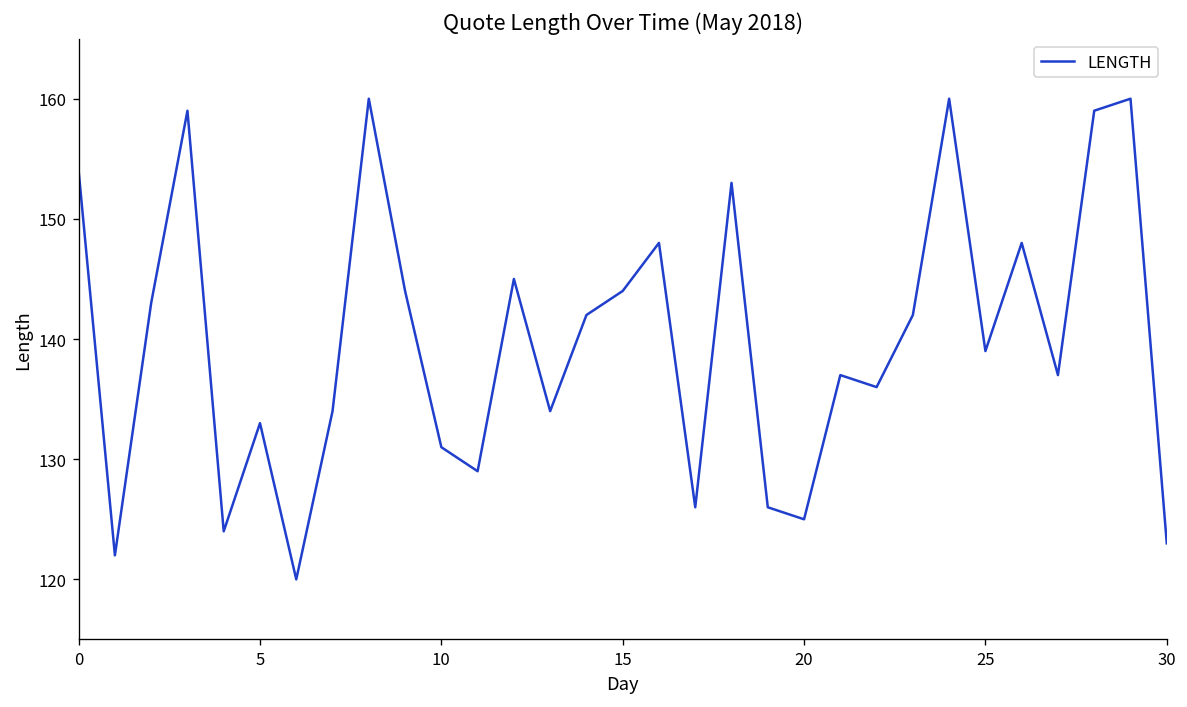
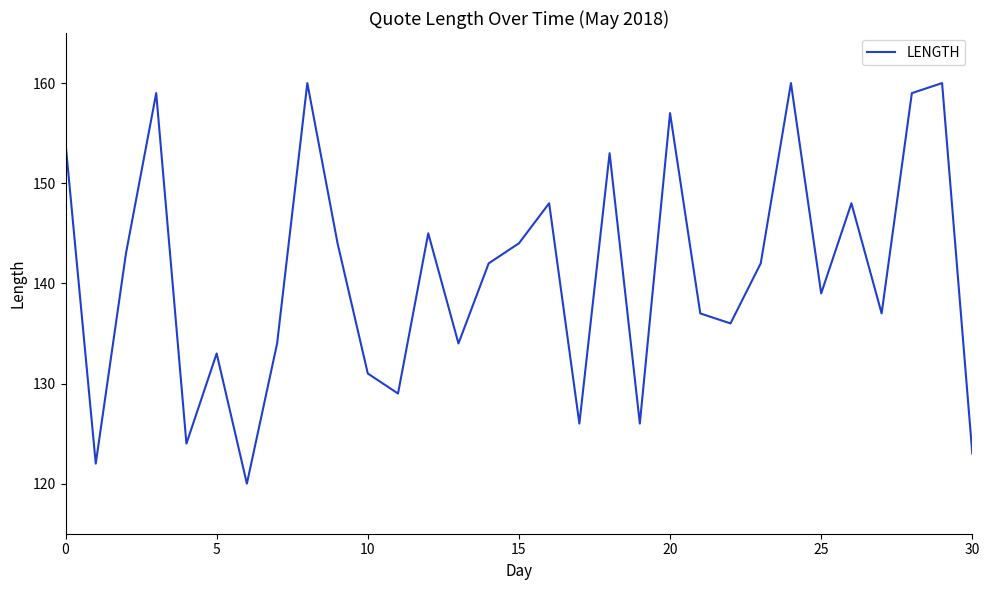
20: 125 -> 157
